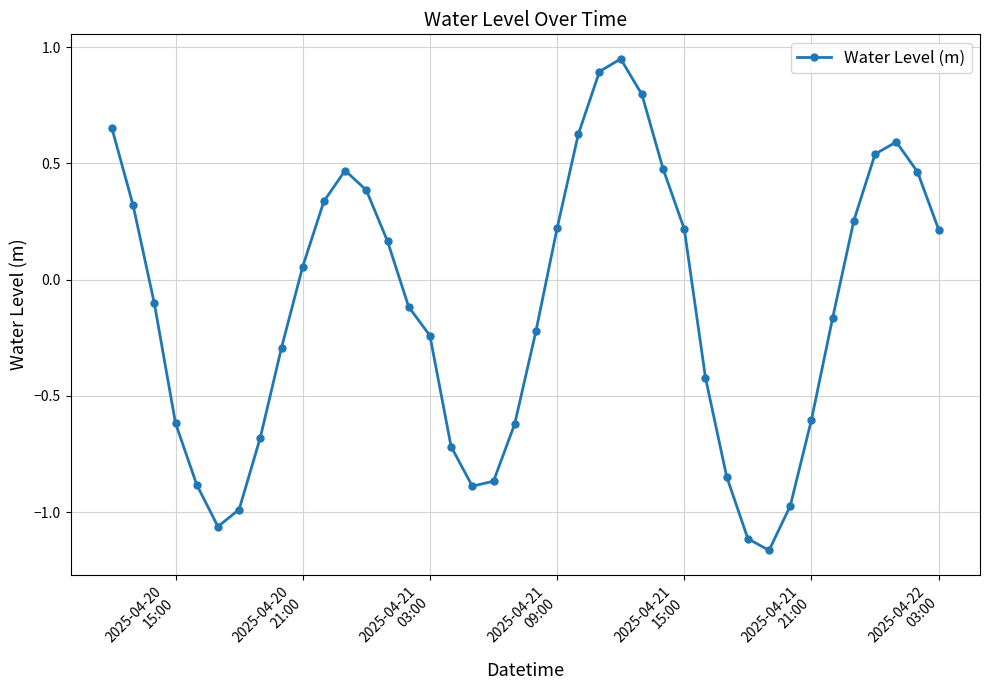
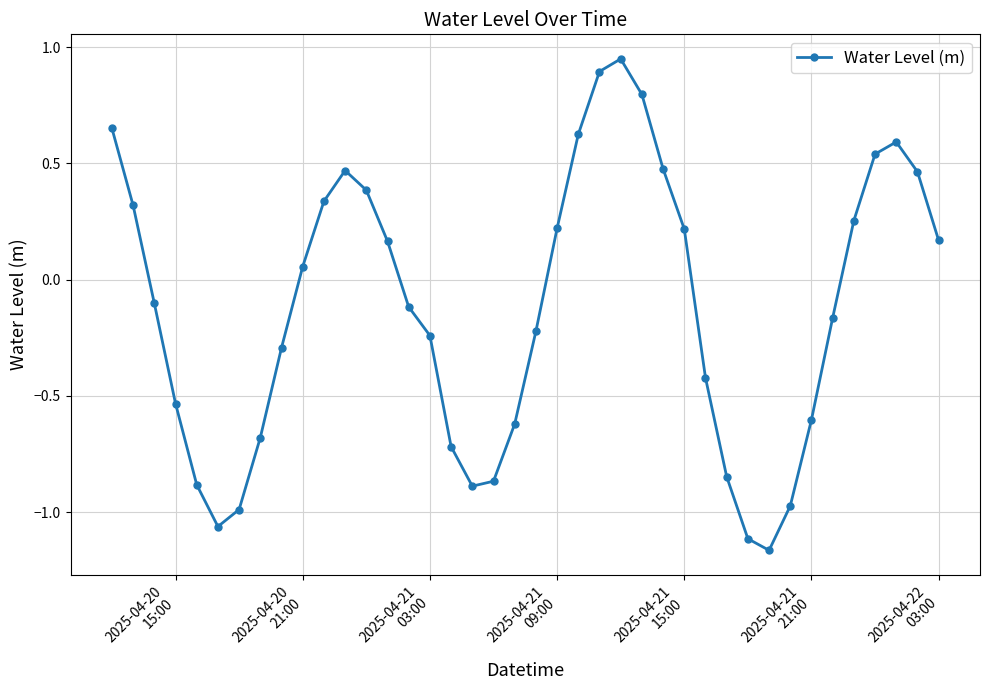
2025-04-20 15:00: -0.62 -> -0.53
2025-04-22 03:00: 0.22 -> 0.17
